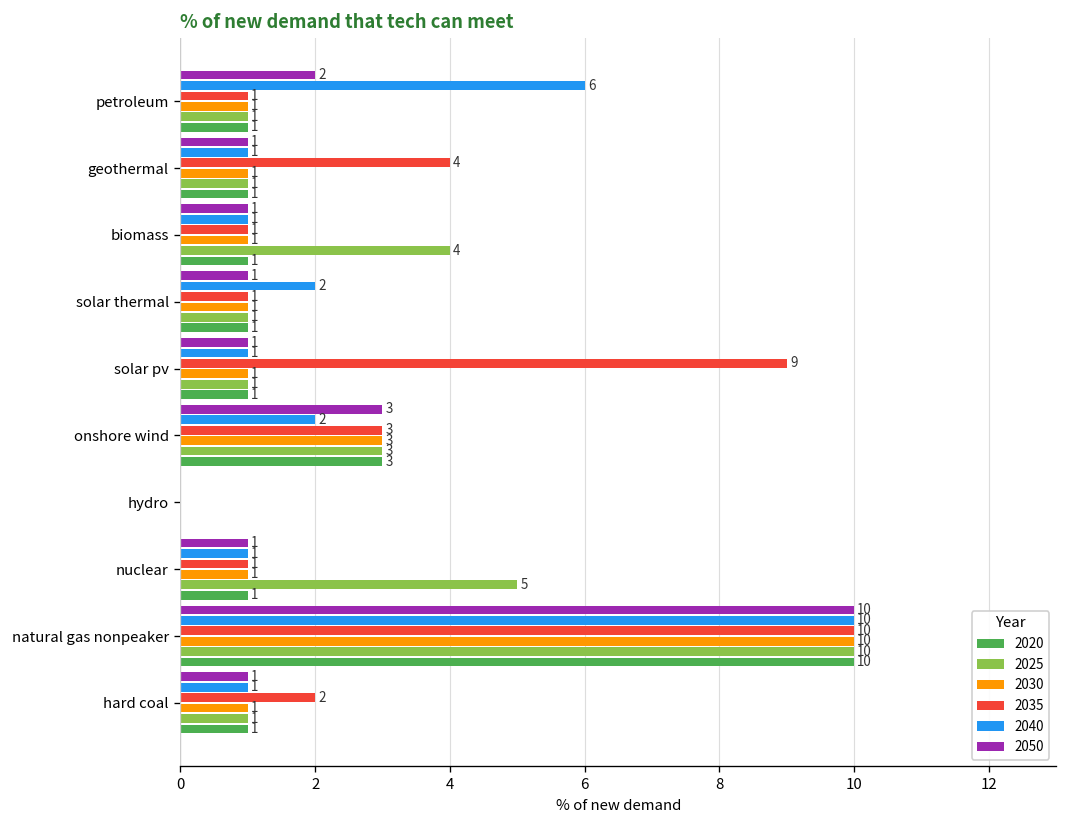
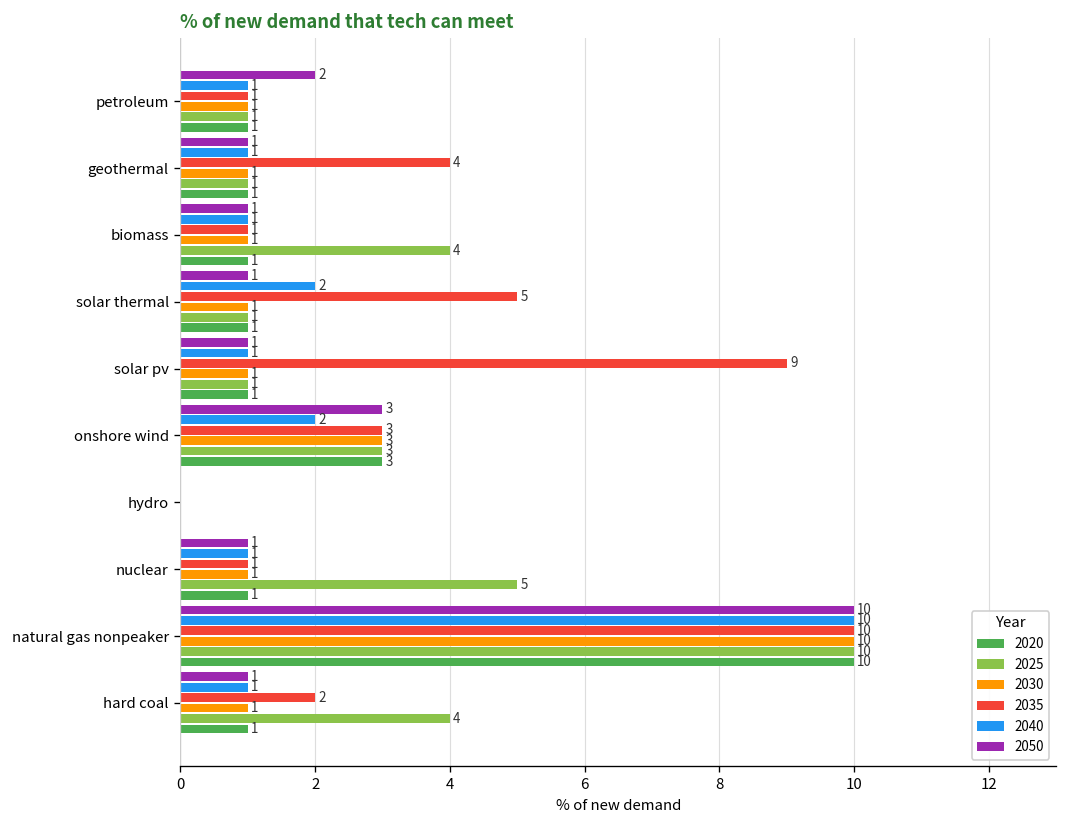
2040, petroleum: 6 -> 1
2035, solar thermal: 1 -> 5
2025, hard coal: 1 -> 4
